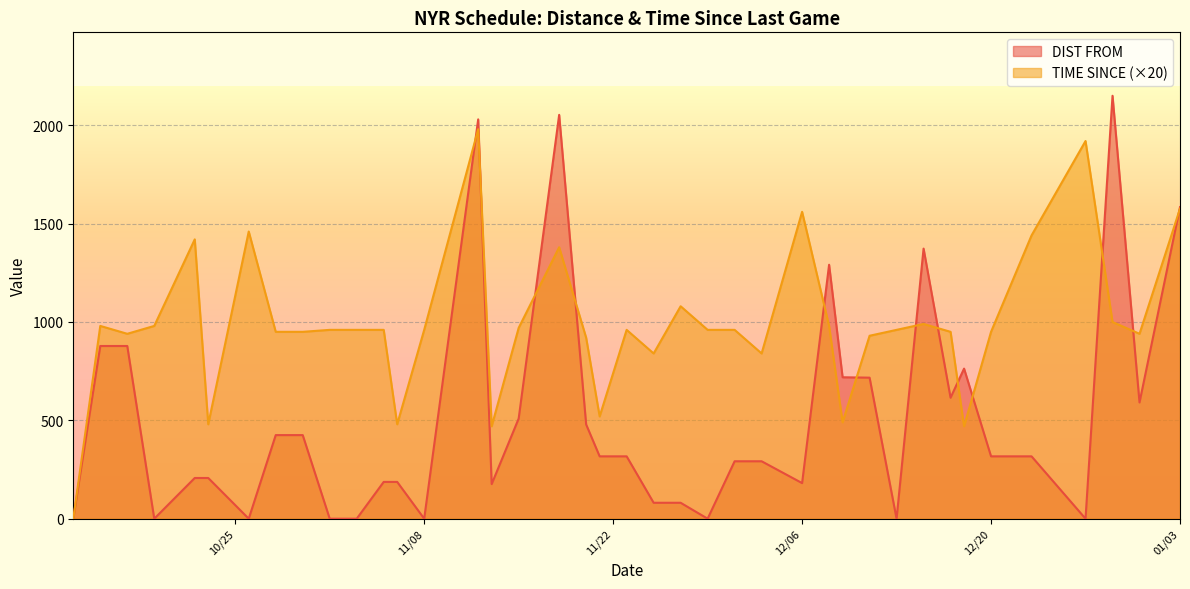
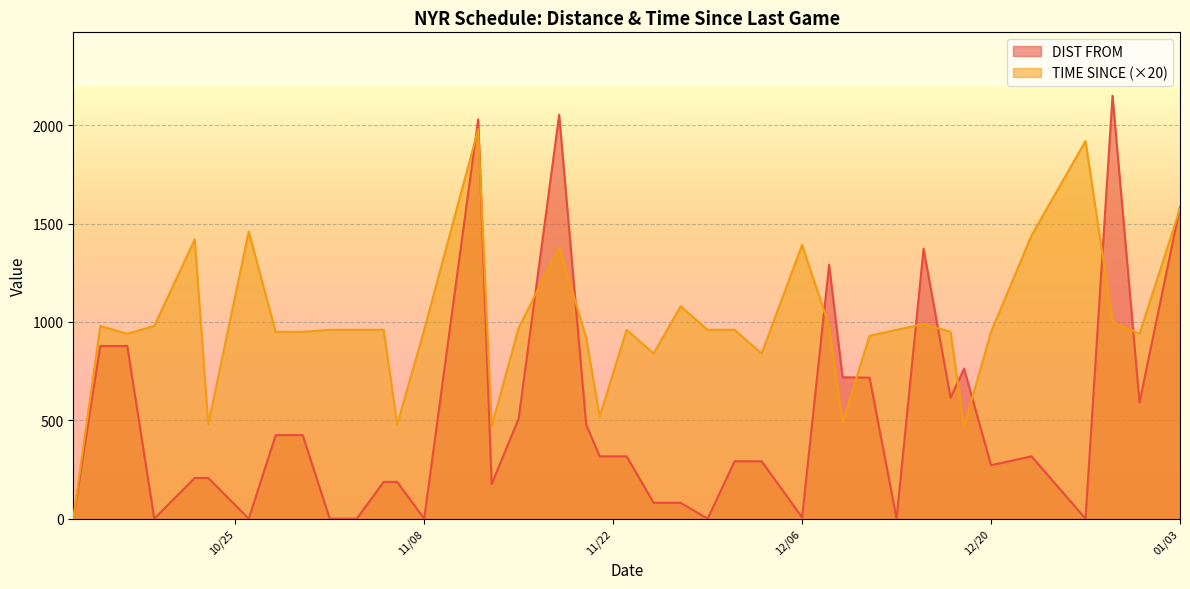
DIST FROM, 12/06: 180 -> 10
TIME SINCE (×20), 12/06: 1560 -> 1390
DIST FROM, 12/20: 320 -> 270
